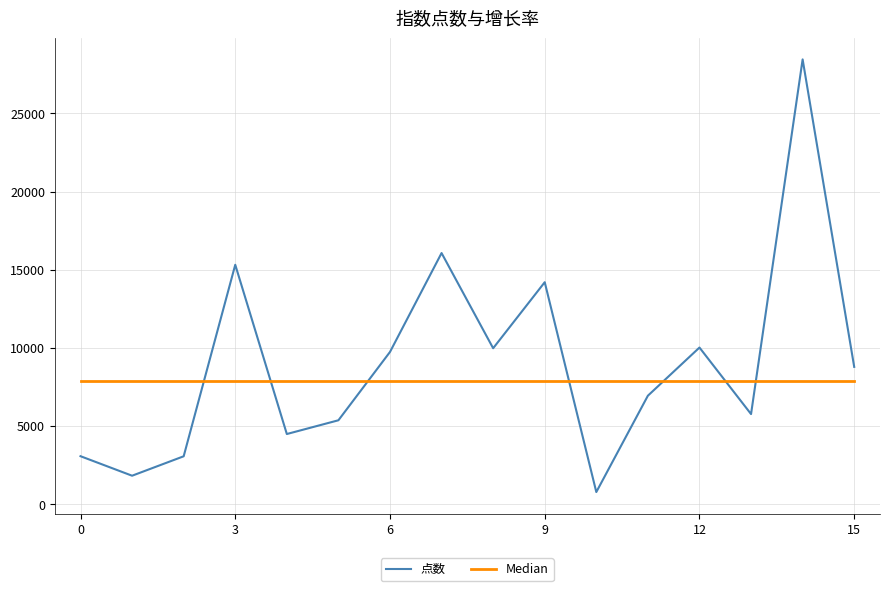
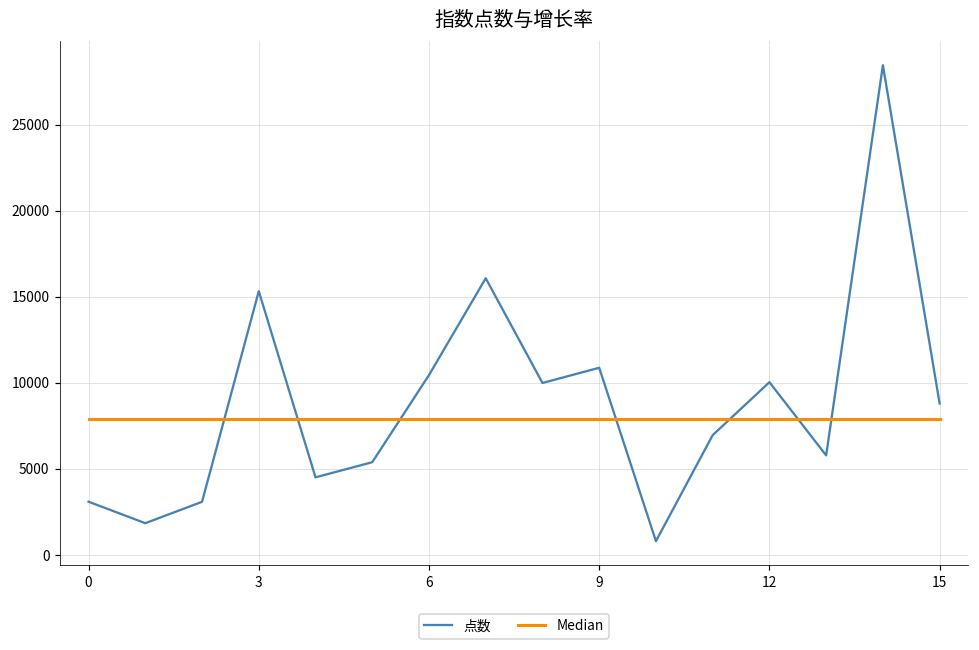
点数, 6: 9700 -> 10400
点数, 9: 14200 -> 10900
